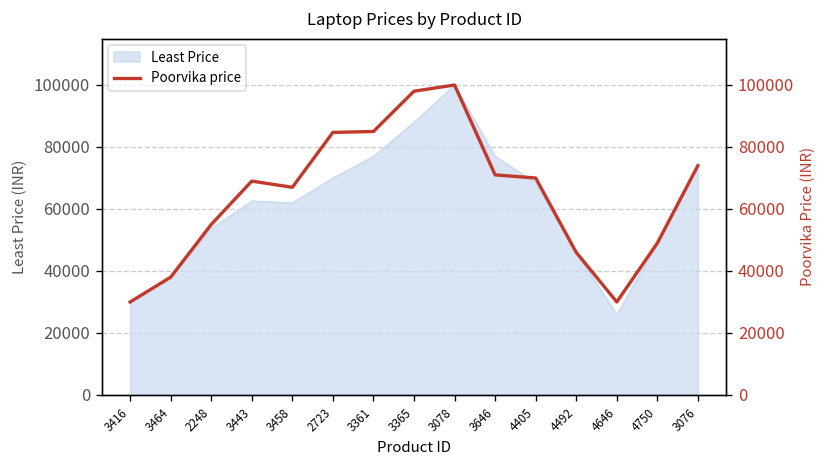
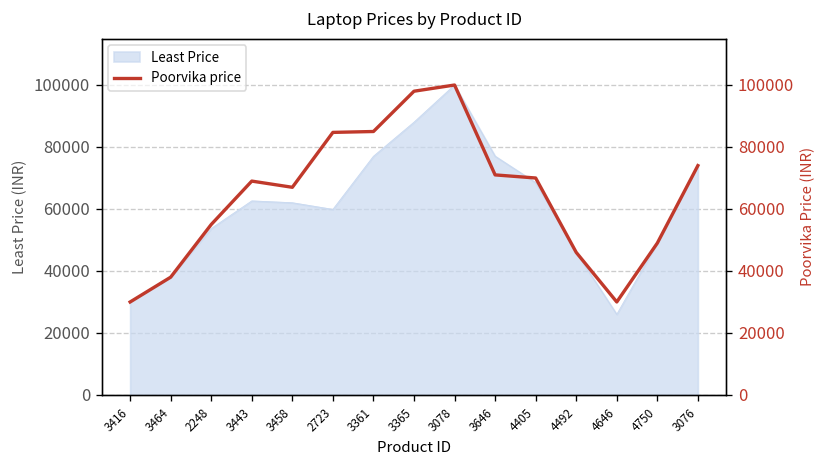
Least Price, 2723: 70000 -> 60000
